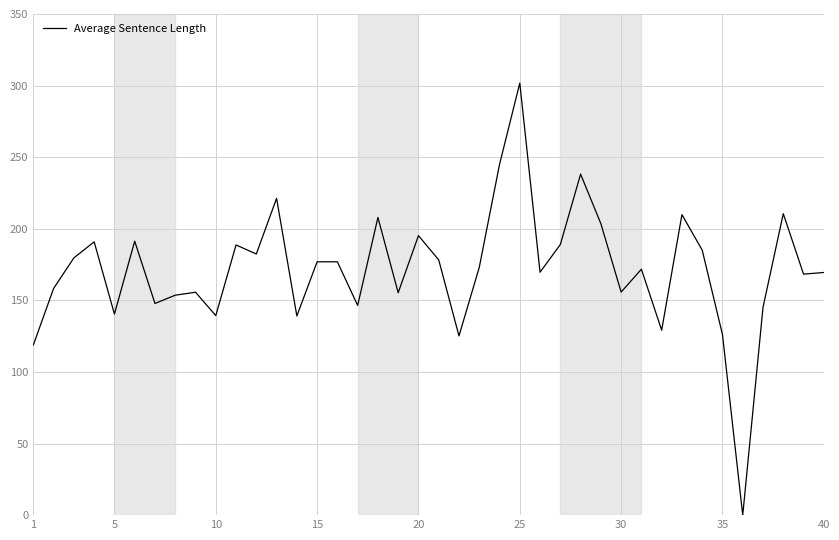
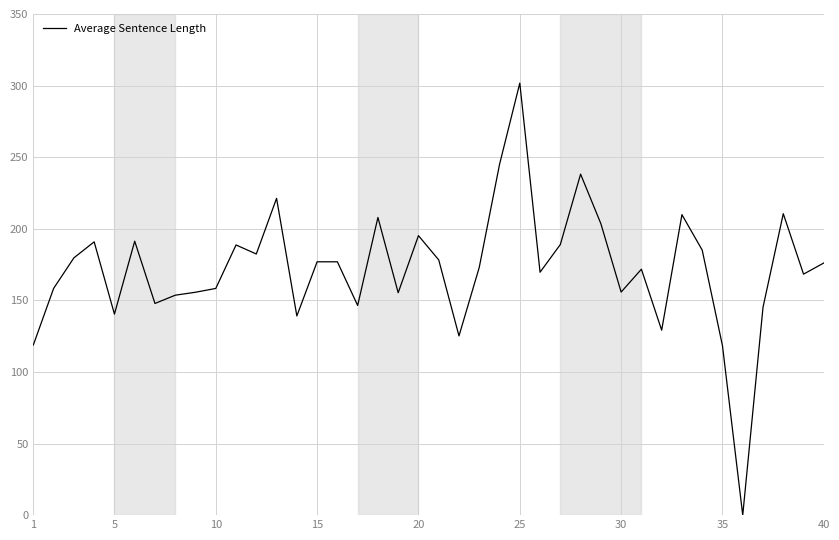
10: 139 -> 158
35: 126 -> 118
40: 169 -> 176
